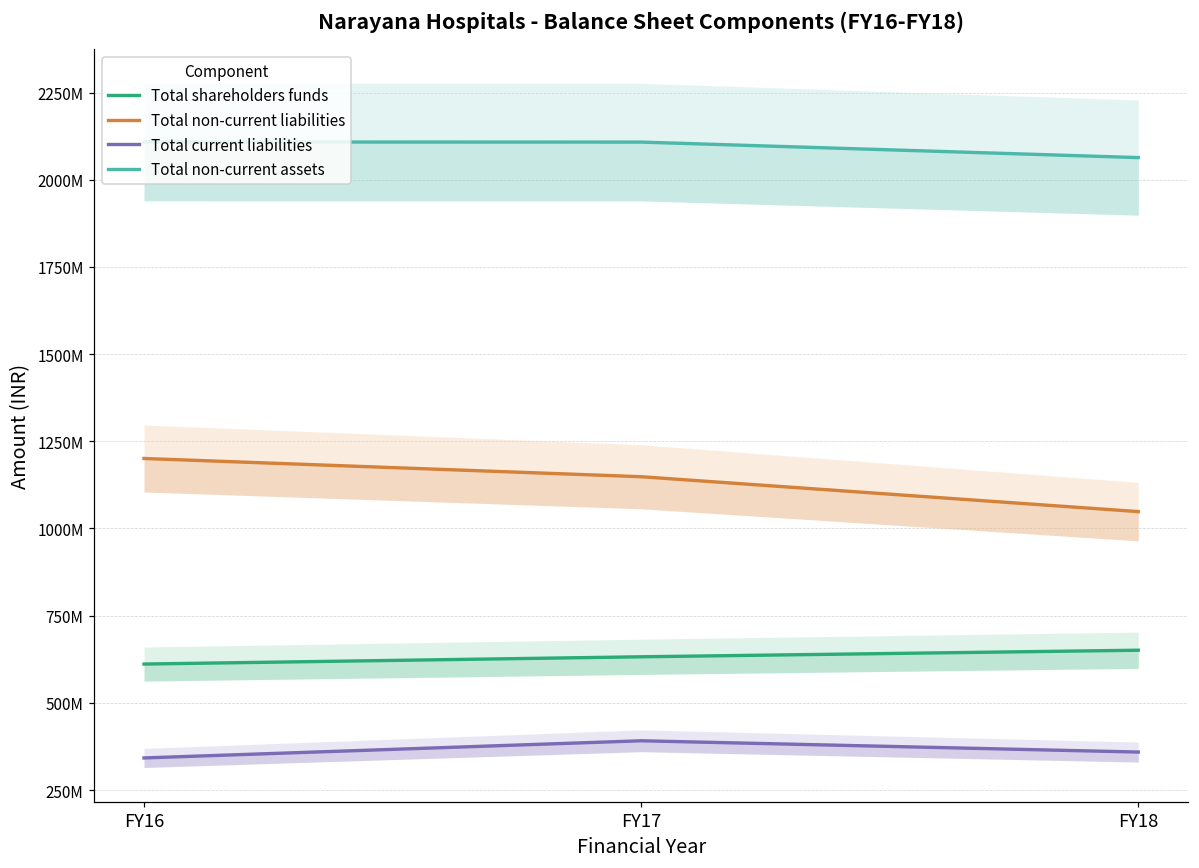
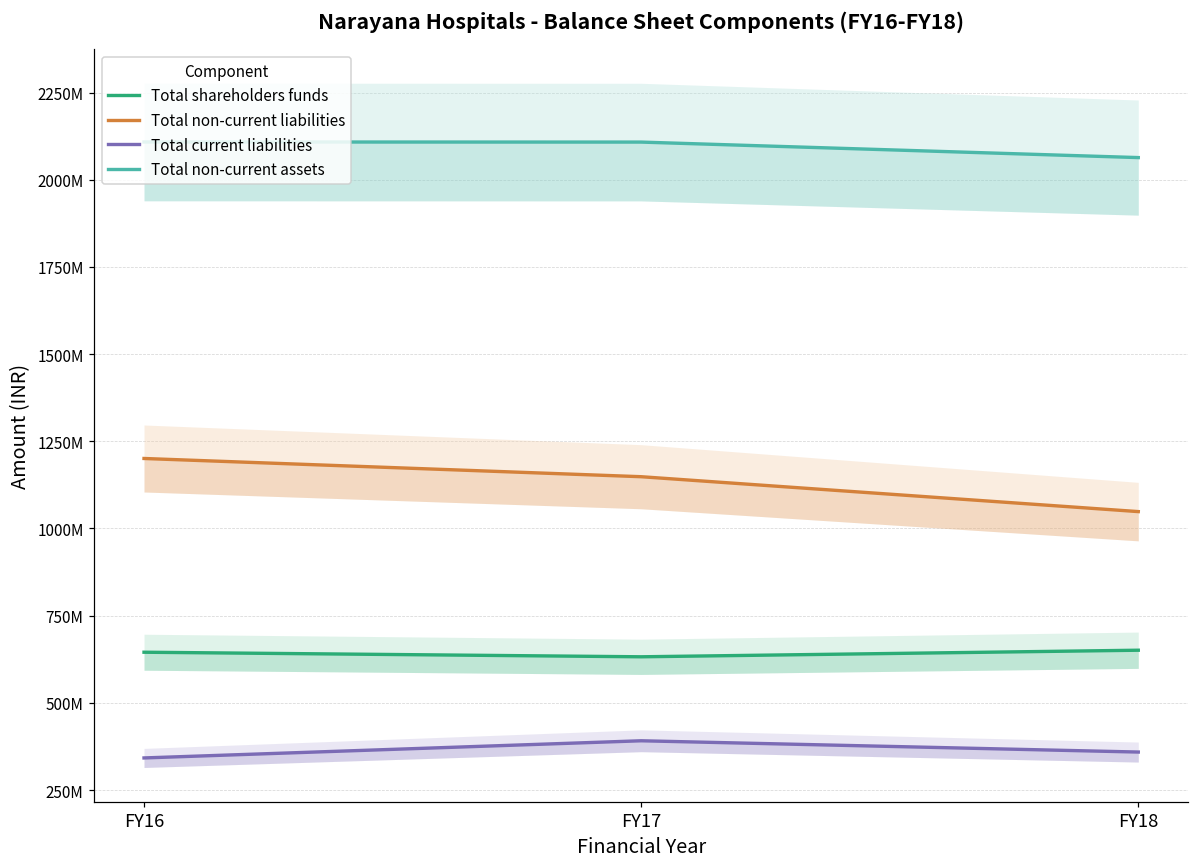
Total shareholders funds, FY16: 610000000 -> 650000000
